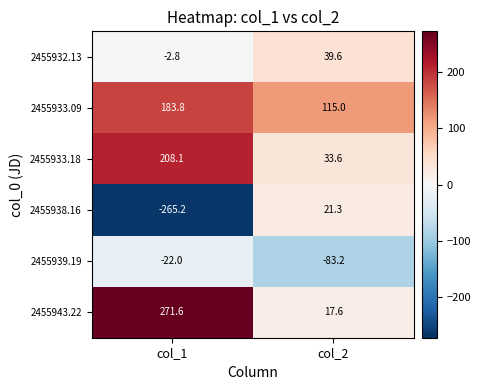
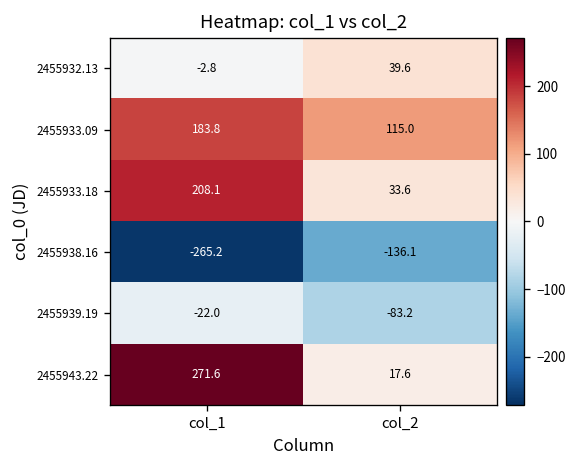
2455938.16, col_2: 21.3 -> -136.1
